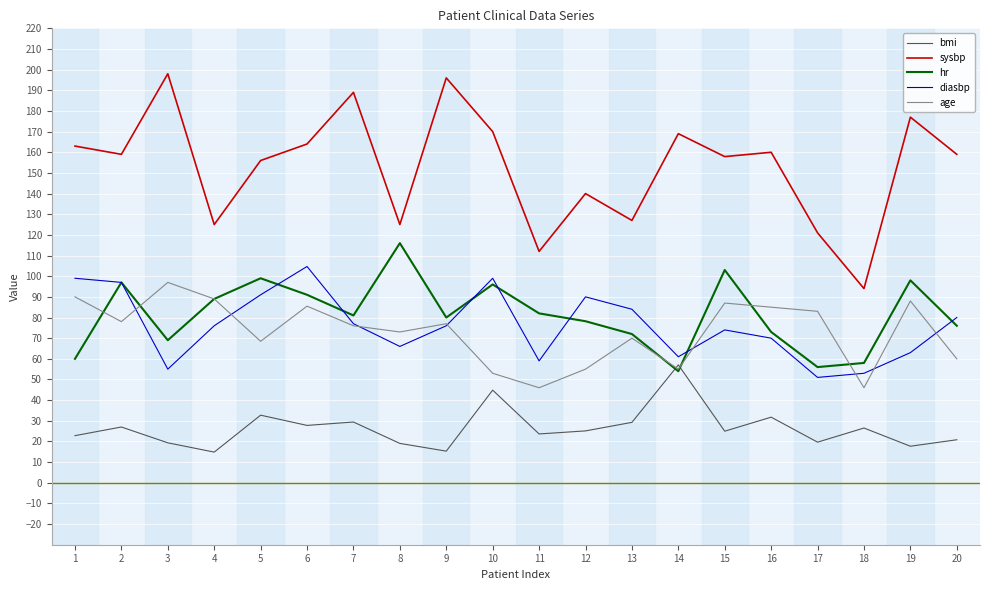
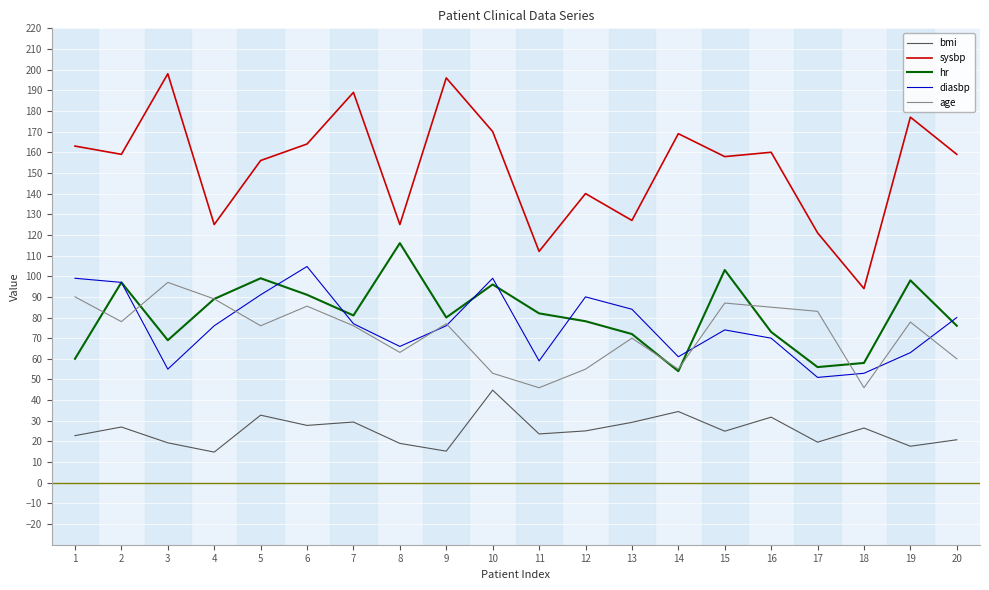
age, 5: 69 -> 76
age, 8: 73 -> 63
bmi, 14: 57 -> 34
age, 19: 88 -> 78
